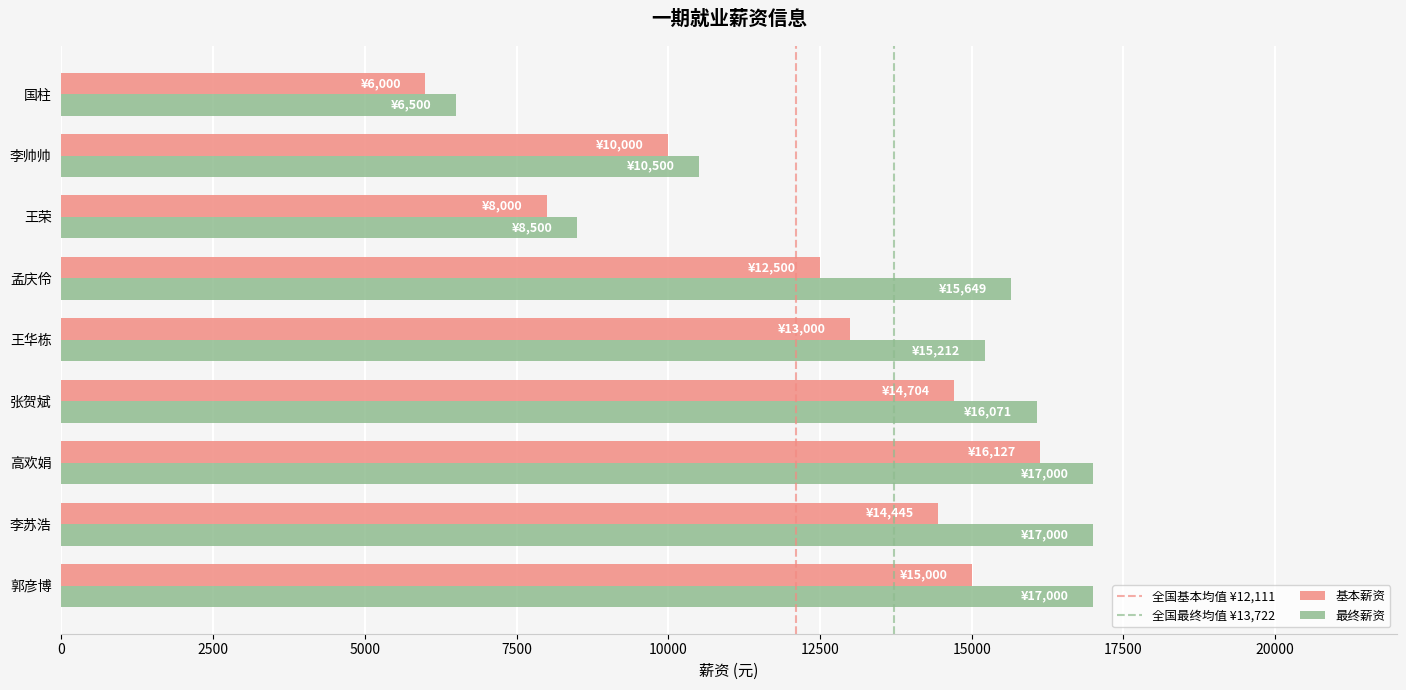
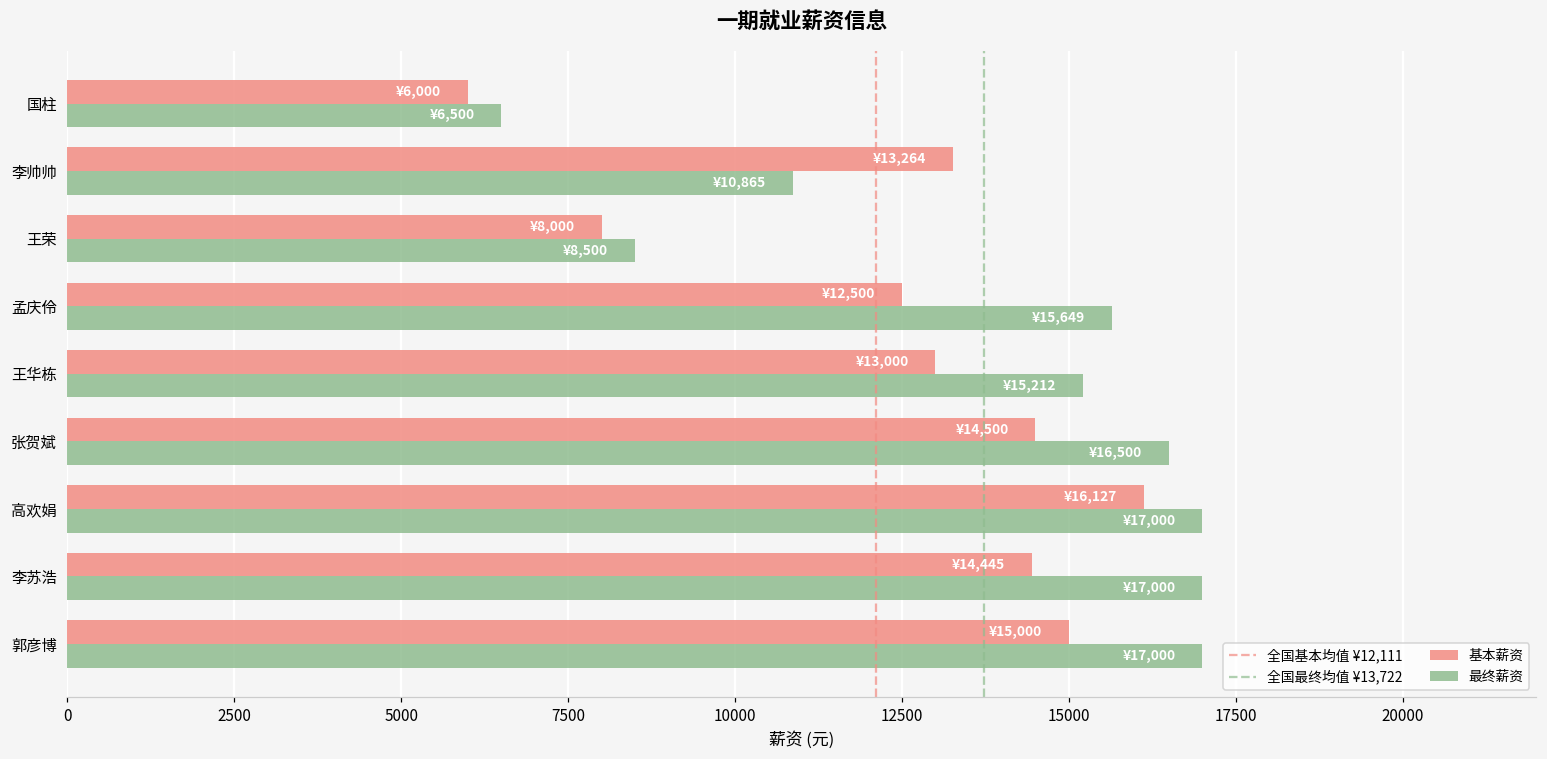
基本薪资, 李帅帅: ¥10,000 -> ¥13,264
最终薪资, 李帅帅: ¥10,500 -> ¥10,865
基本薪资, 张贺斌: ¥14,704 -> ¥14,500
最终薪资, 张贺斌: ¥16,071 -> ¥16,500
